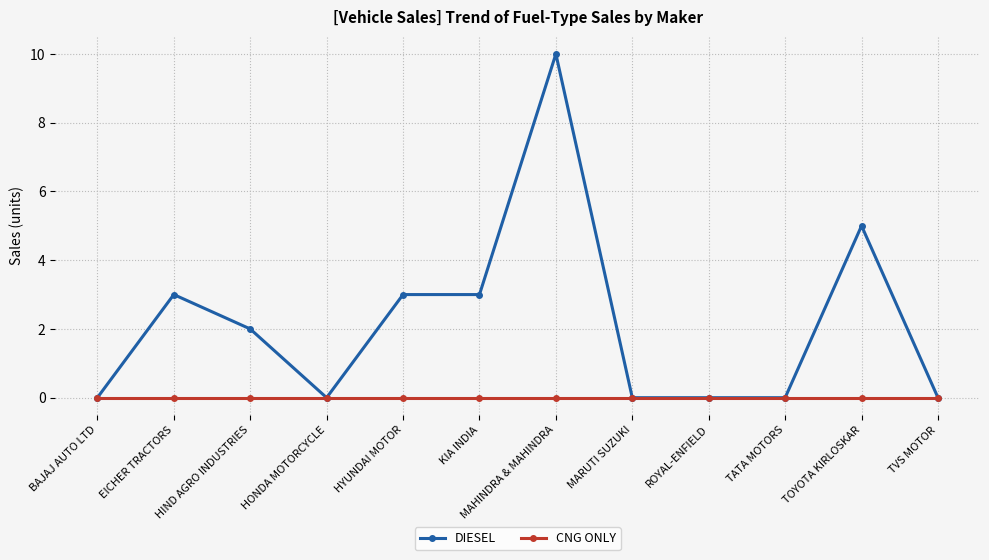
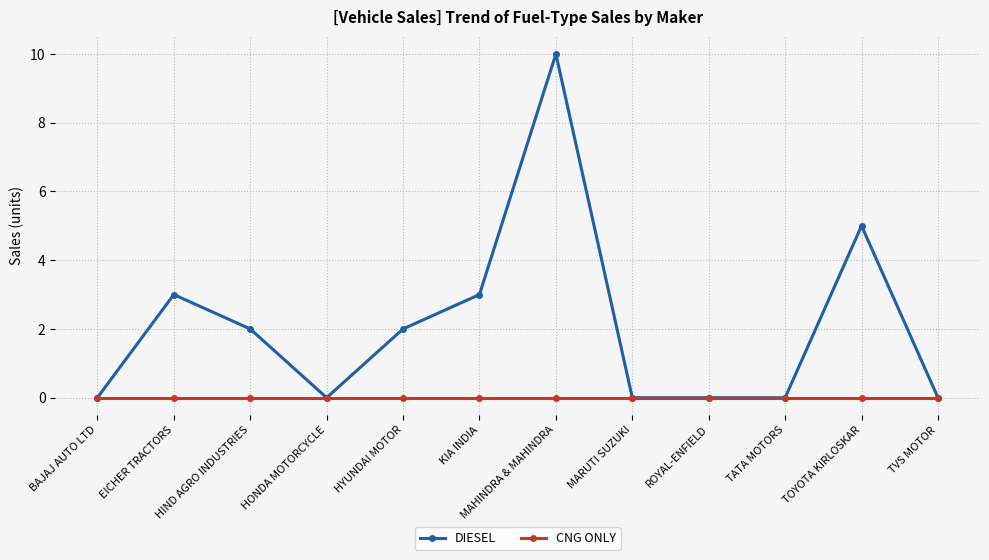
DIESEL, HYUNDAI MOTOR: 3 -> 2
